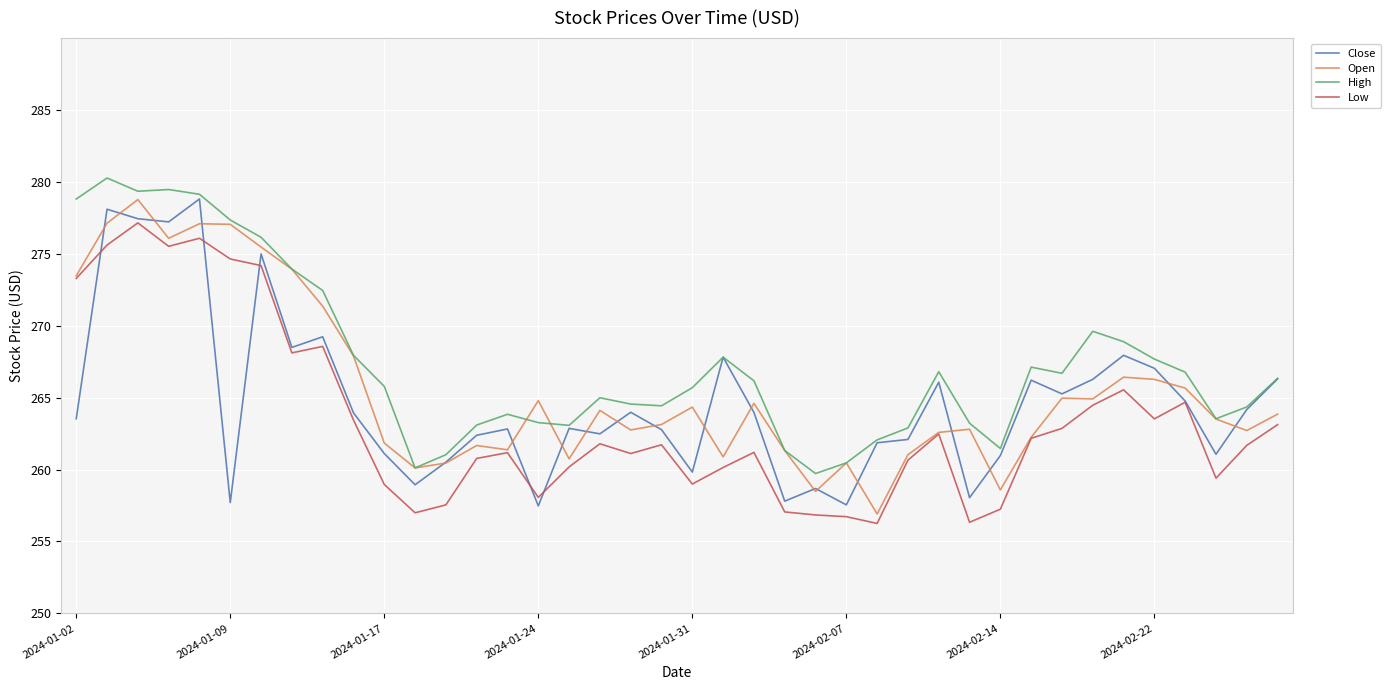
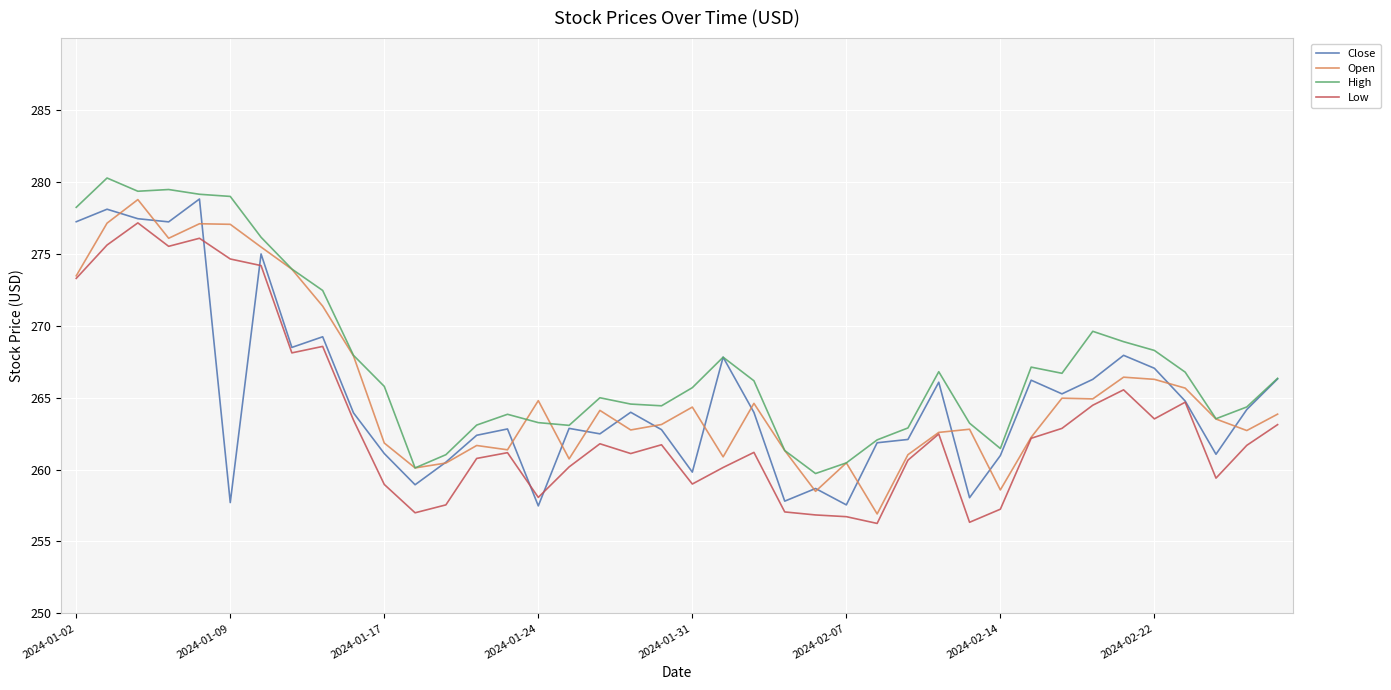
Close, 2024-01-02: 263.5 -> 277.2
High, 2024-01-02: 278.8 -> 278.2
High, 2024-01-09: 277.4 -> 279.0
High, 2024-02-22: 267.7 -> 268.3
